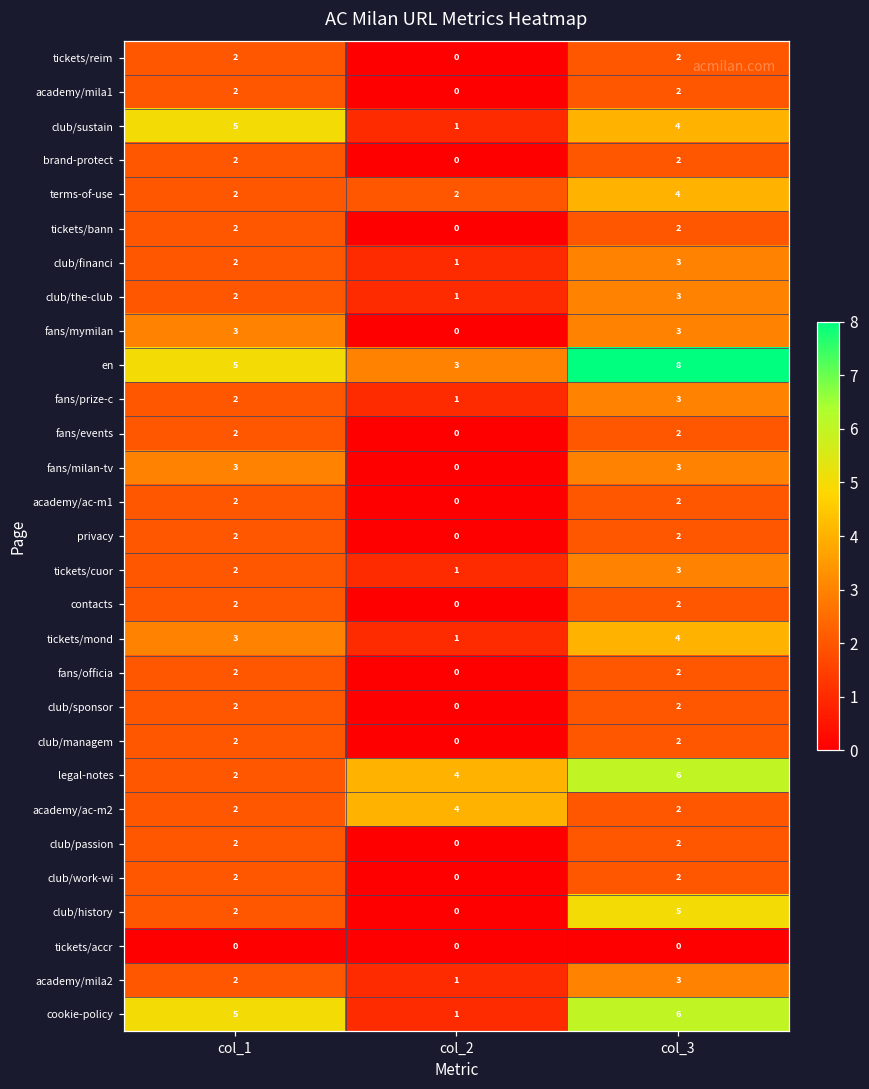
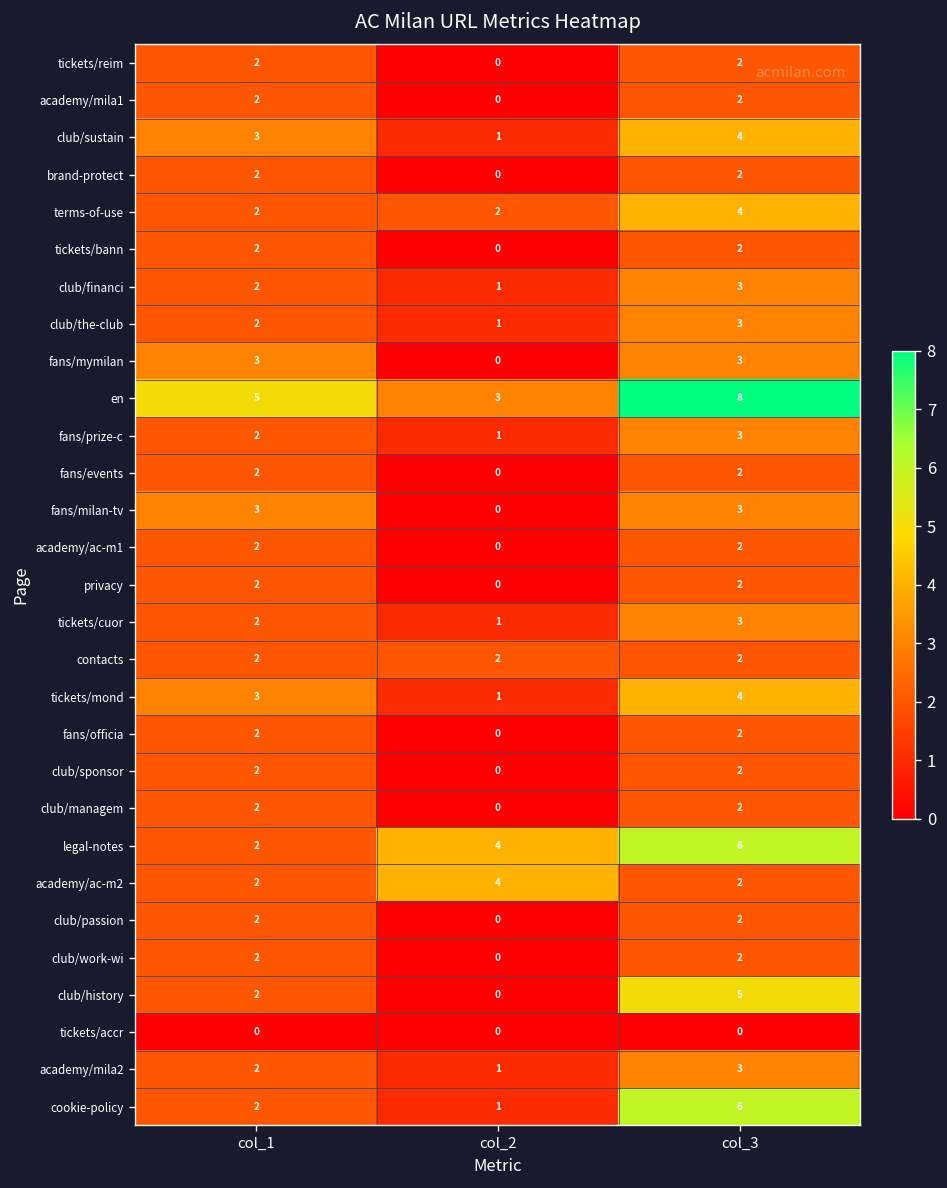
club/sustain, col_1: 5 -> 3
contacts, col_2: 0 -> 2
cookie-policy, col_1: 5 -> 2
